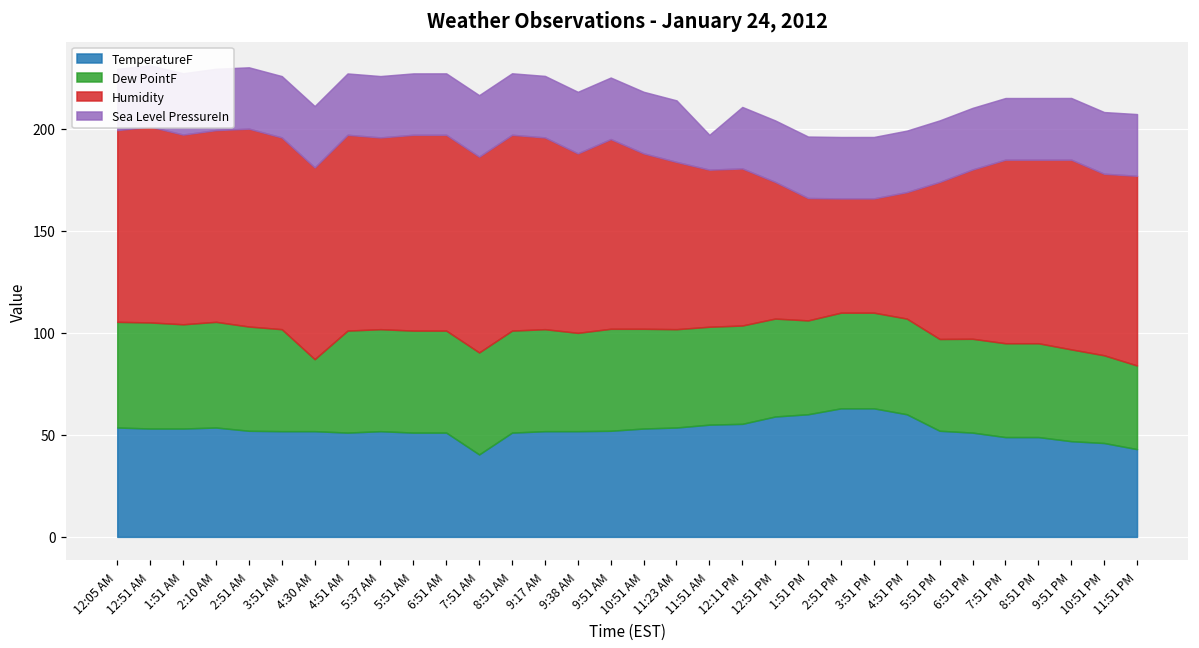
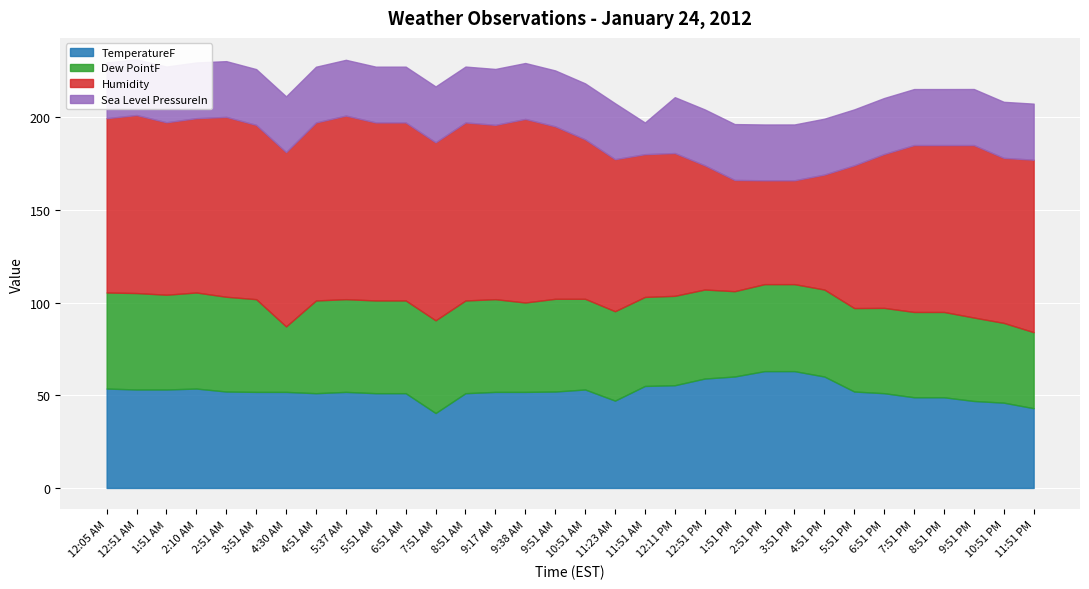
Humidity, 5:37 AM: 94 -> 99
Humidity, 9:38 AM: 88 -> 99
TemperatureF, 11:23 AM: 54 -> 47
